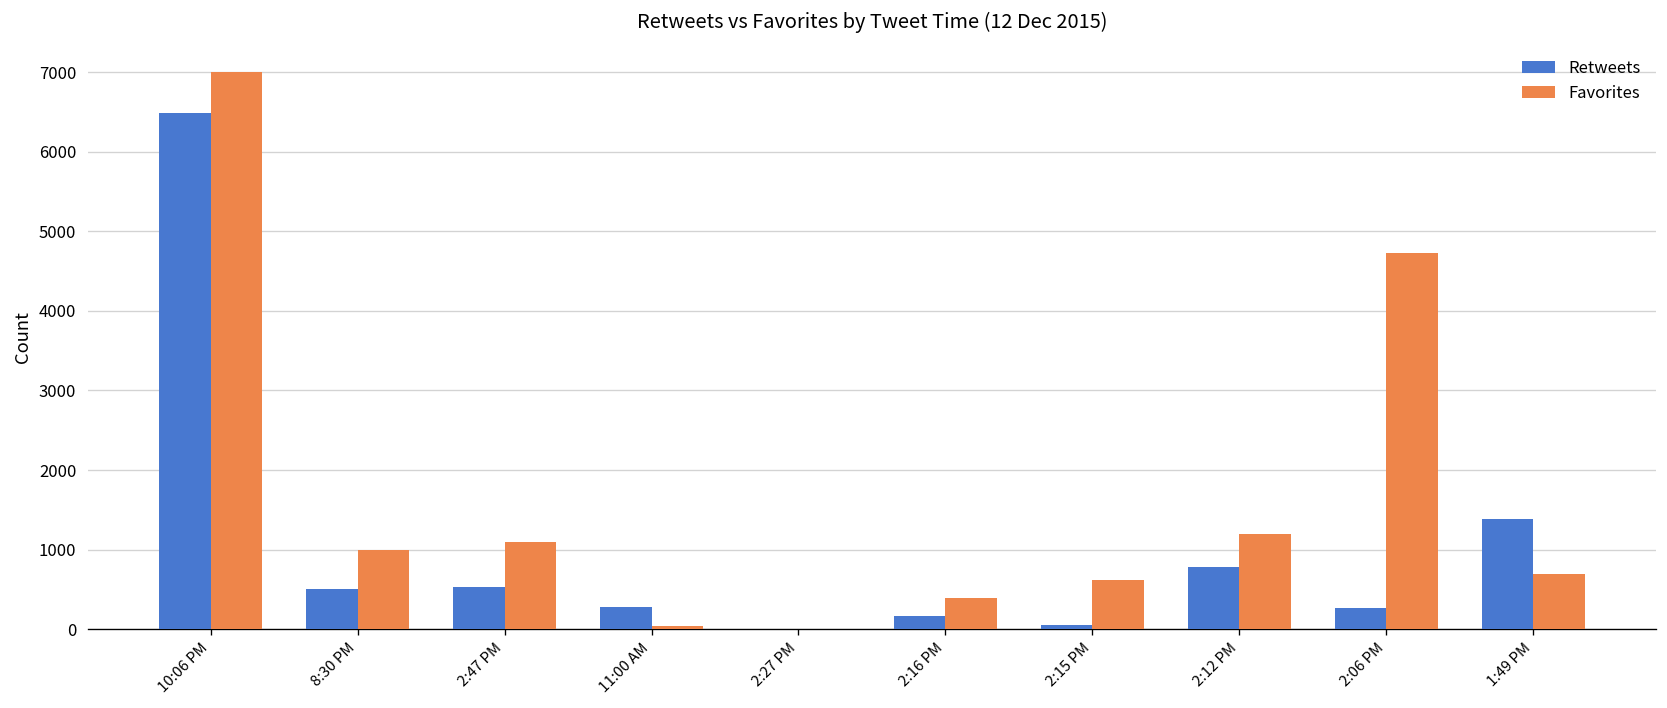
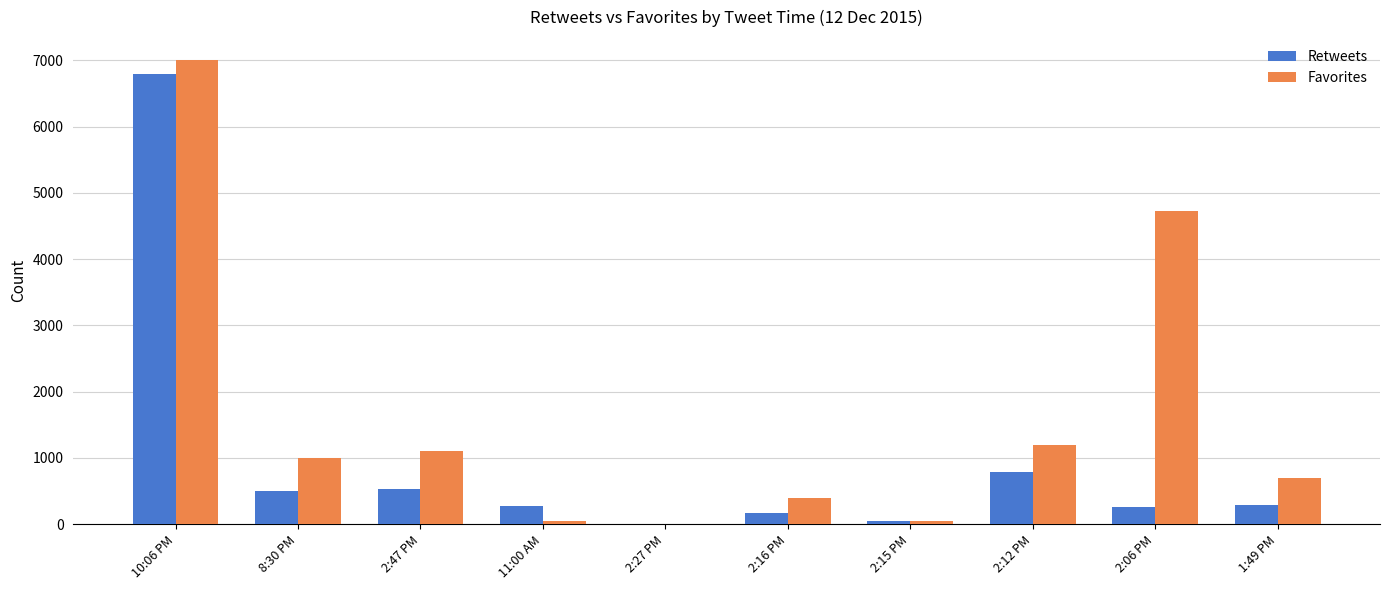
Retweets, 10:06 PM: 6500 -> 6800
Favorites, 2:15 PM: 600 -> 0
Retweets, 1:49 PM: 1400 -> 300
